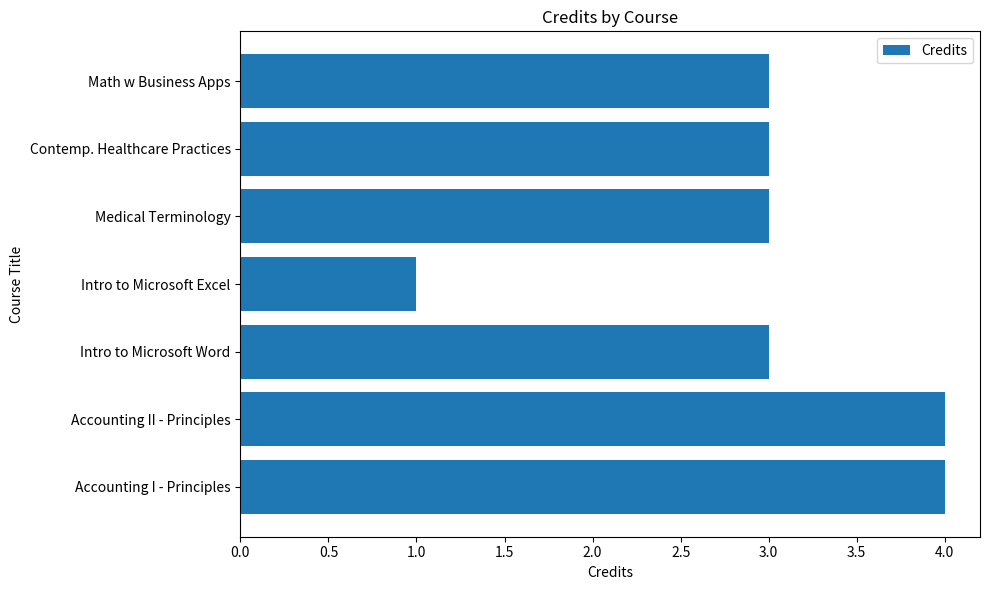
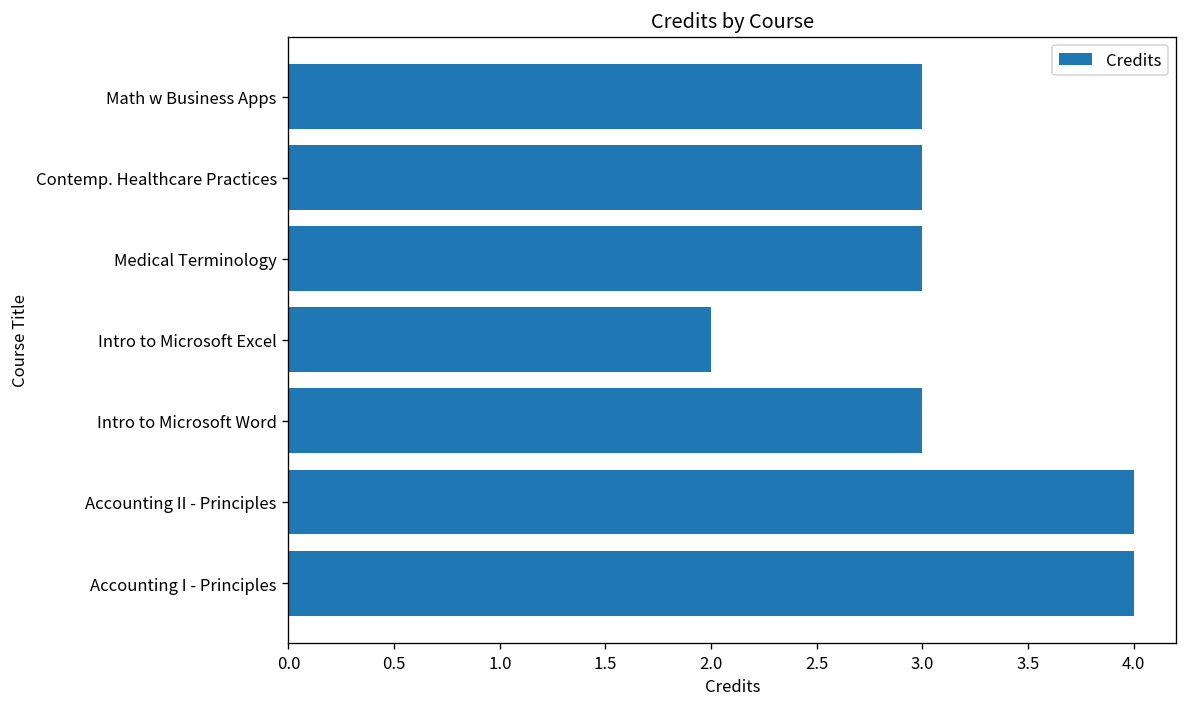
Intro to Microsoft Excel: 1 -> 2
